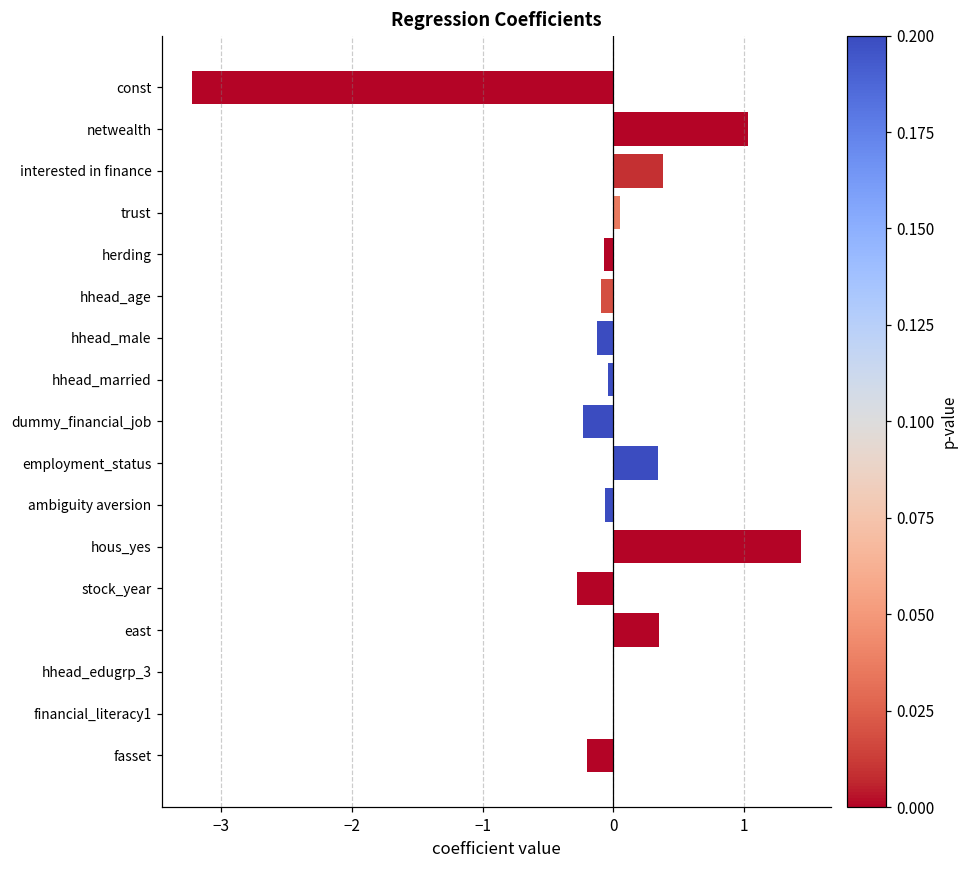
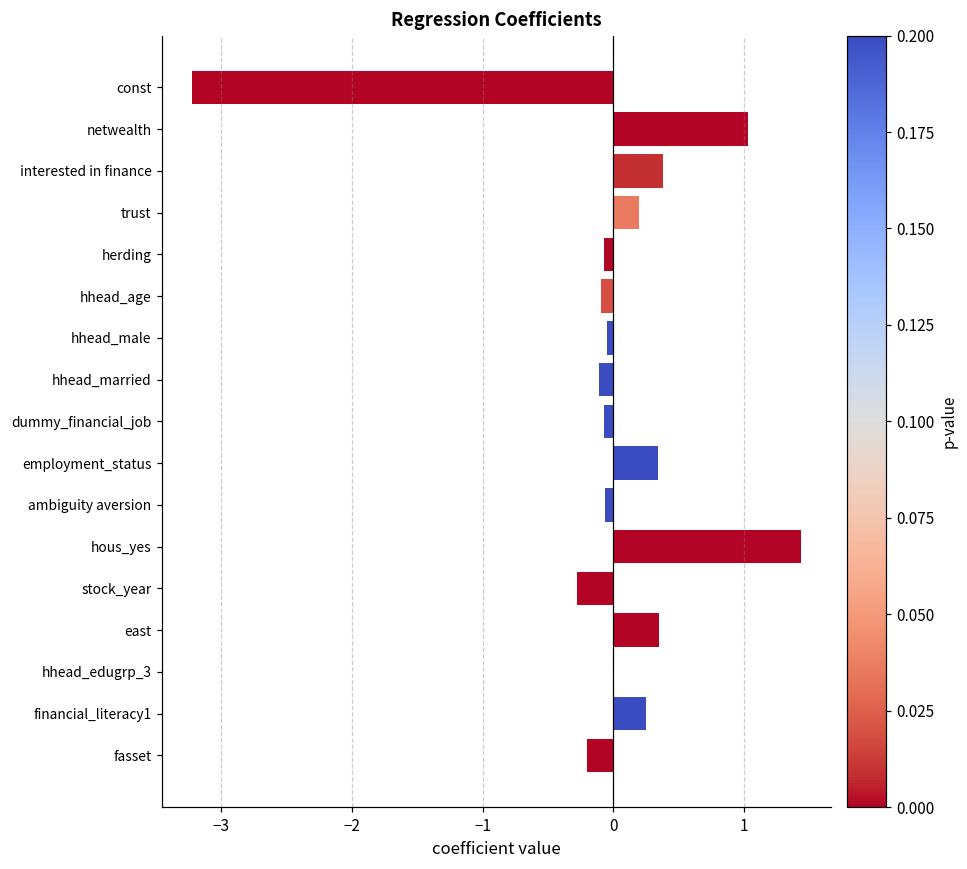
trust: 0.05 -> 0.19
hhead_male: -0.13 -> -0.05
hhead_married: -0.04 -> -0.11
dummy_financial_job: -0.23 -> -0.07
financial_literacy1: 0.00 -> 0.25
